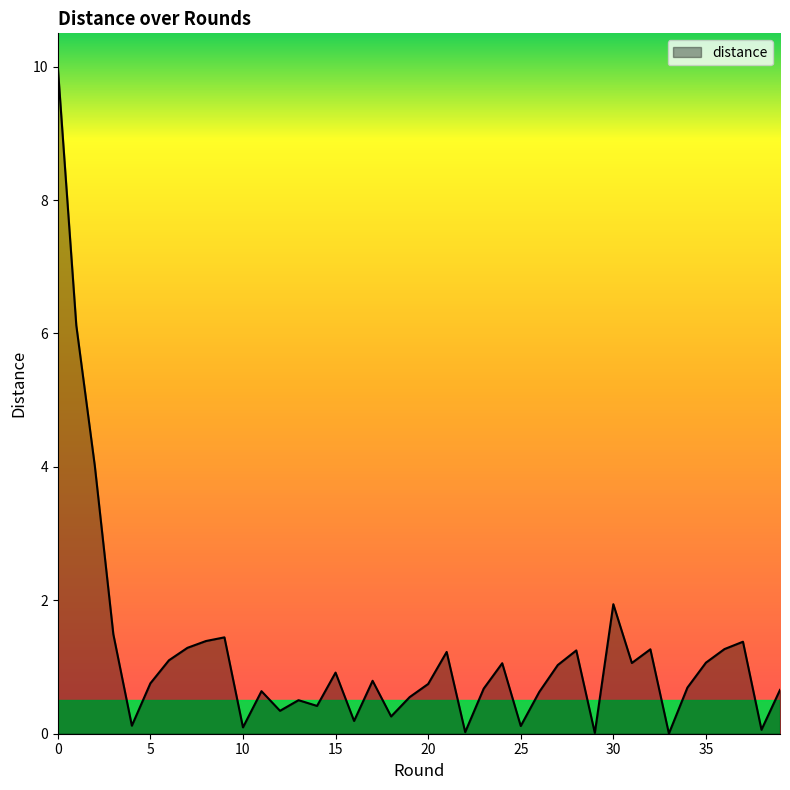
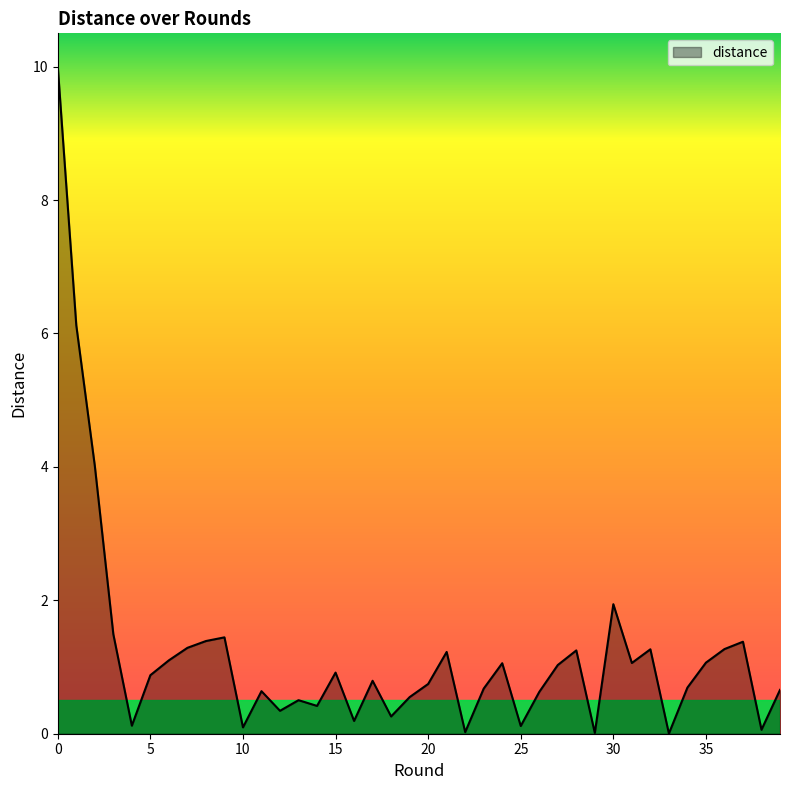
5: 0.8 -> 0.9
